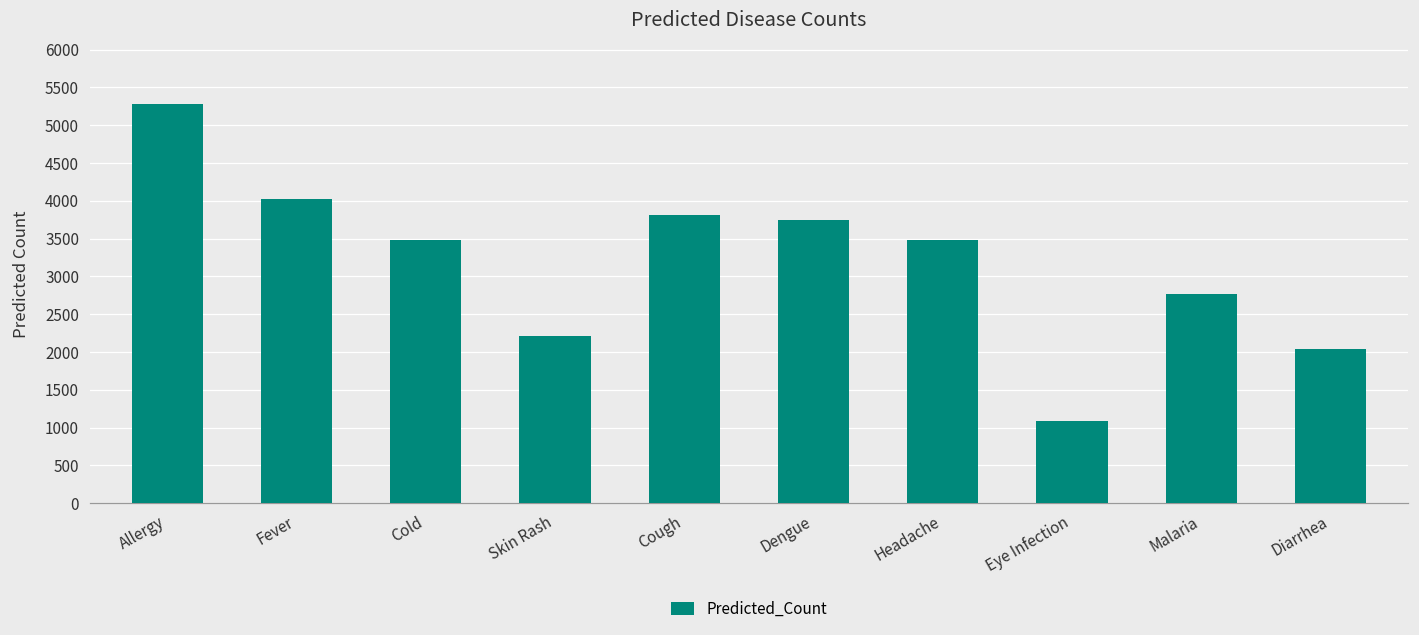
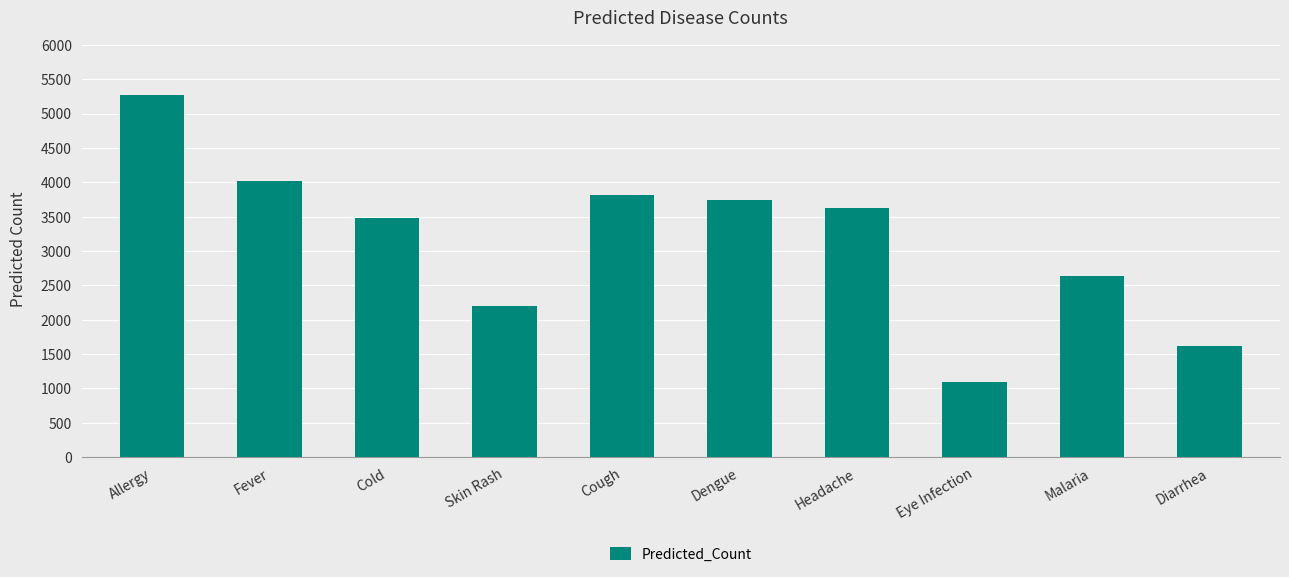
Headache: 3500 -> 3600
Malaria: 2800 -> 2600
Diarrhea: 2000 -> 1600
